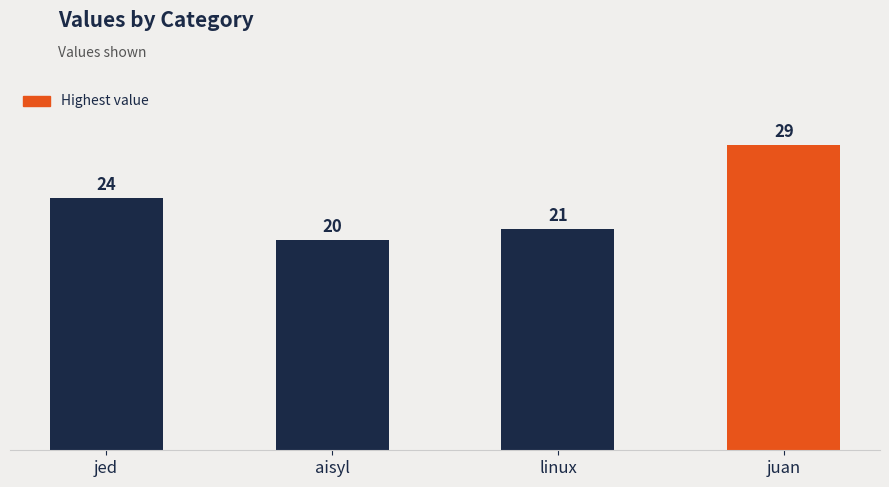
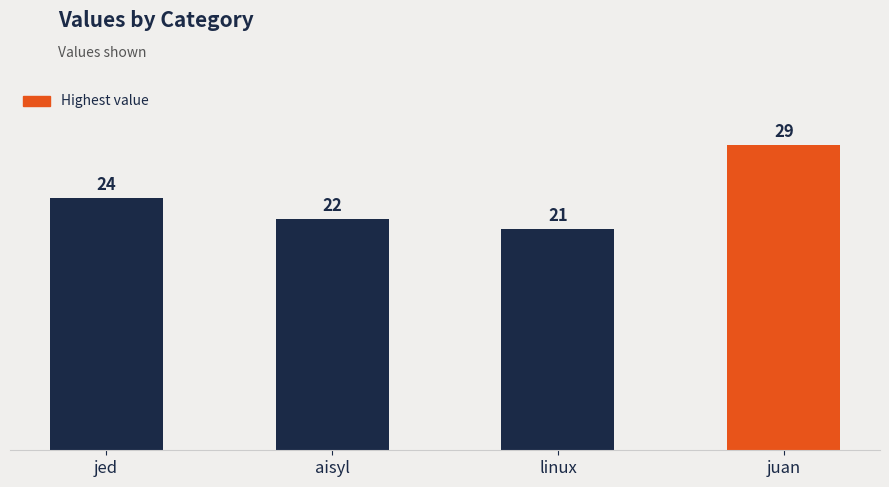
aisyl: 20 -> 22
